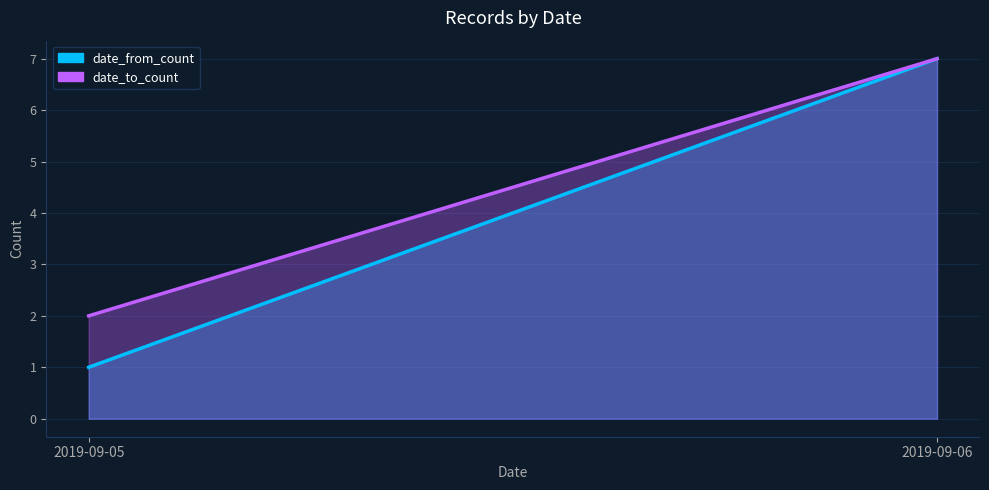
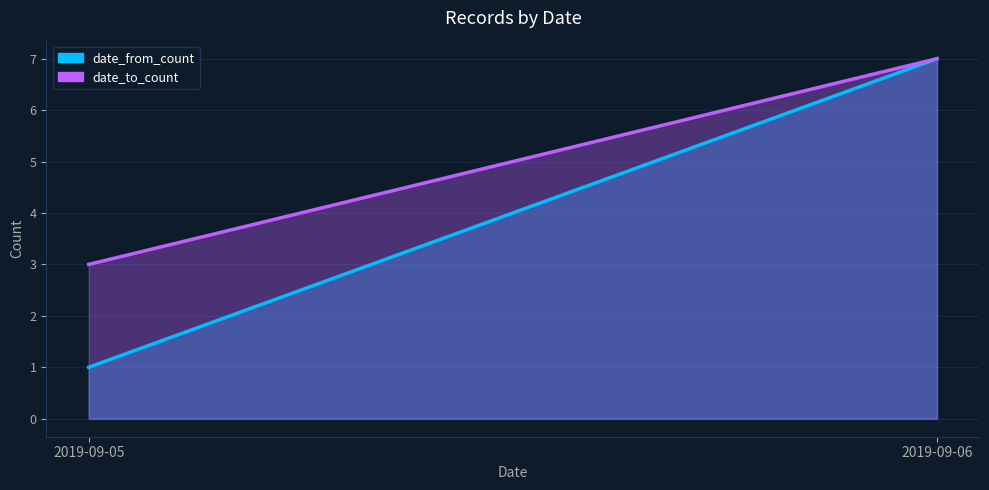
date_to_count, 2019-09-05: 2 -> 3
